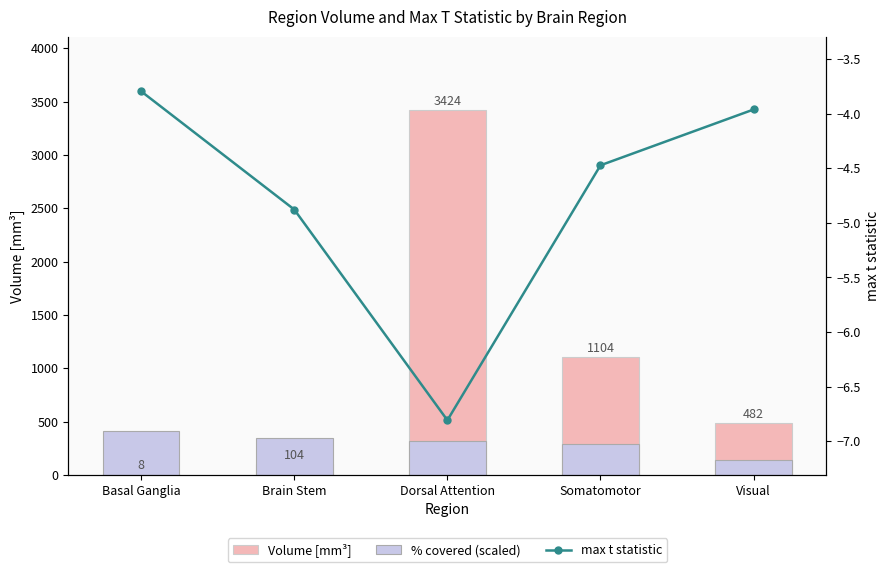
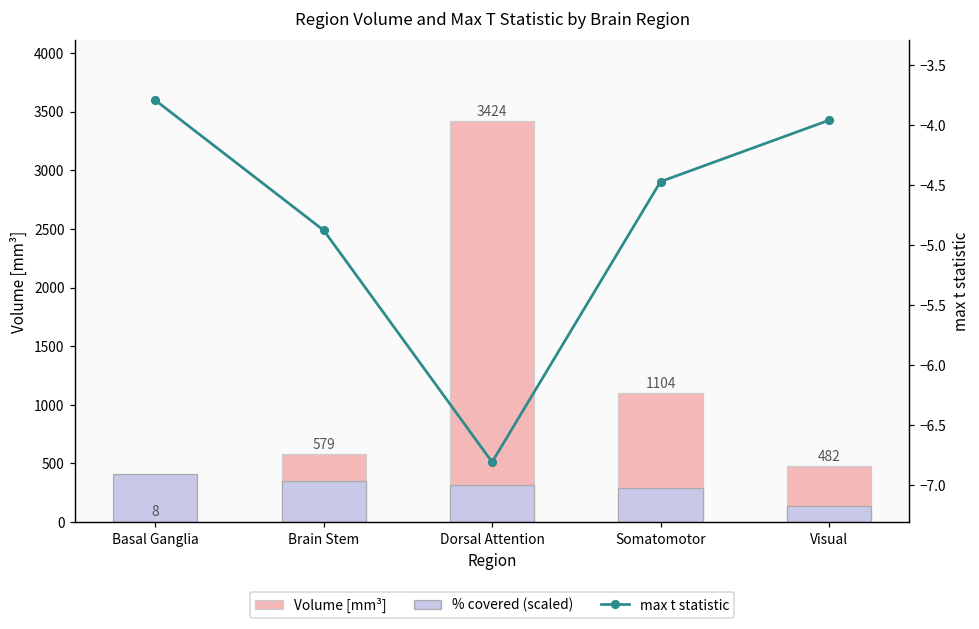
Volume [mm³], Brain Stem: 104 -> 579
